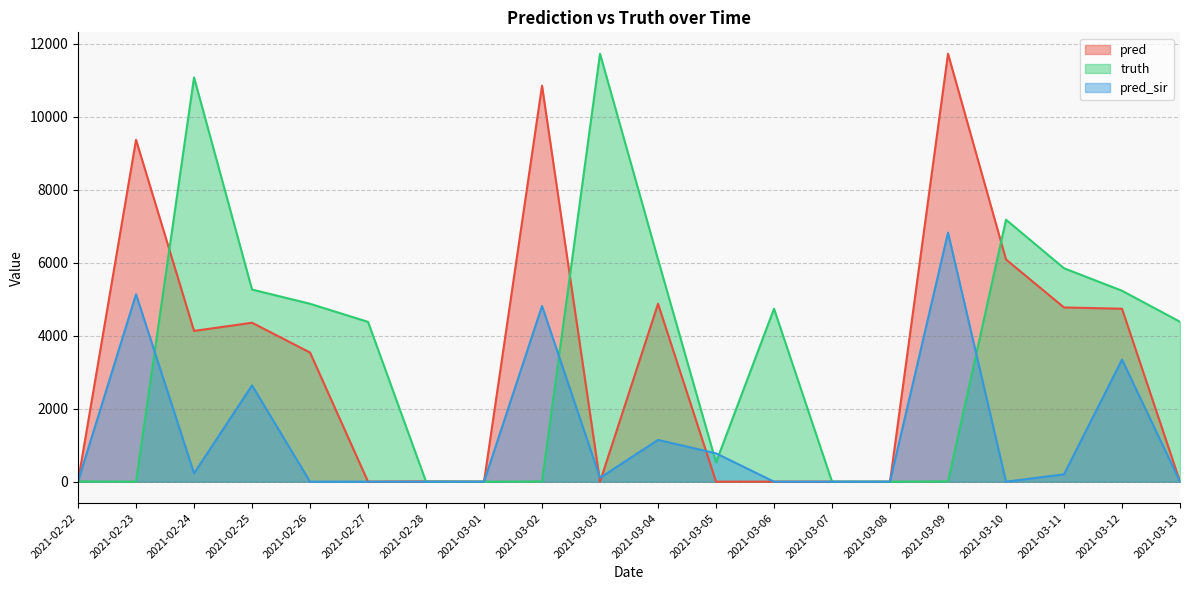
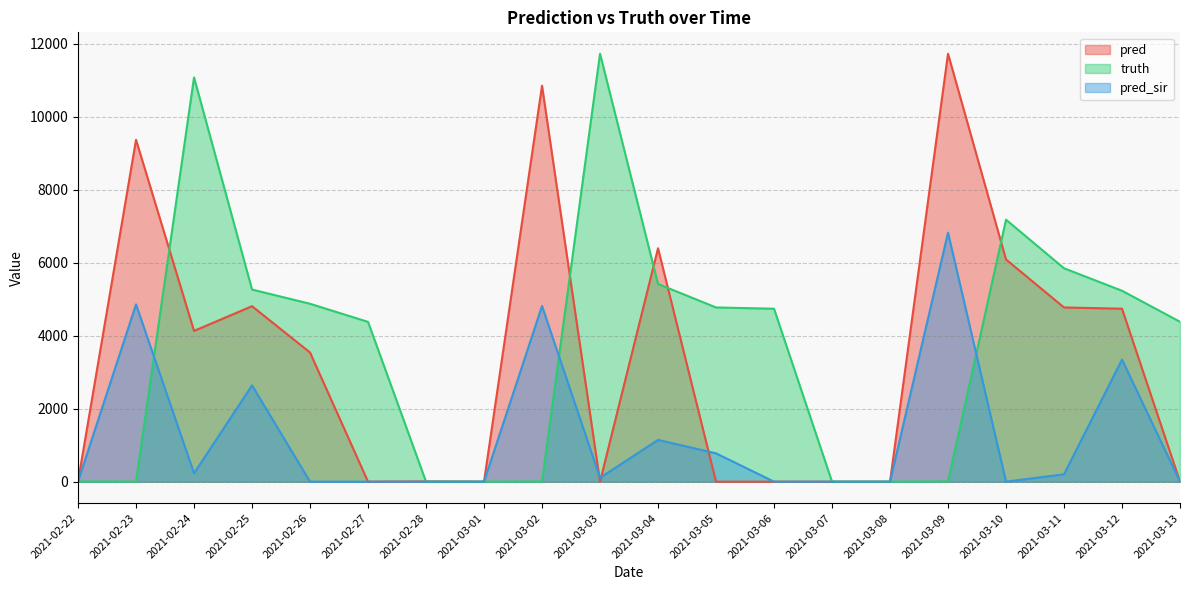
pred_sir, 2021-02-23: 5100 -> 4900
pred, 2021-02-25: 4400 -> 4800
pred, 2021-03-04: 4900 -> 6400
truth, 2021-03-04: 6100 -> 5400
truth, 2021-03-05: 500 -> 4800
